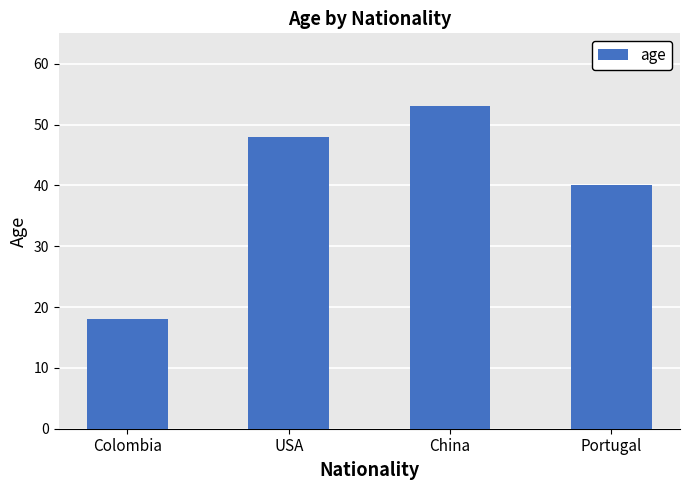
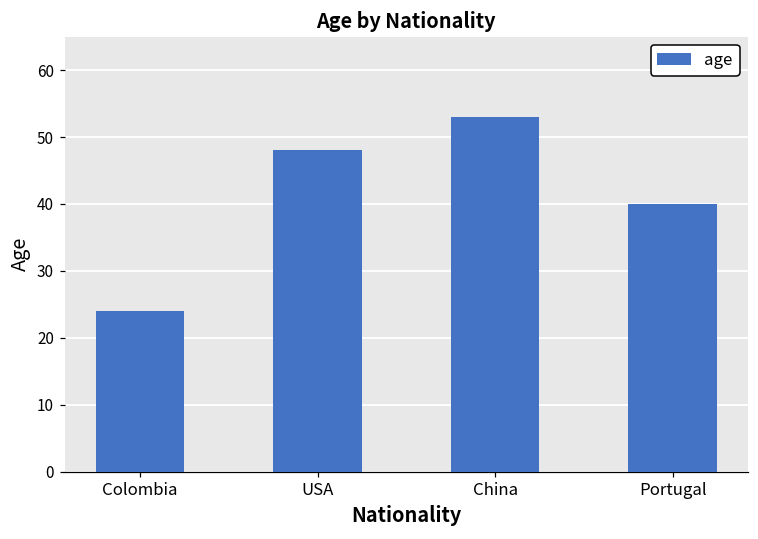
Colombia: 18 -> 24
